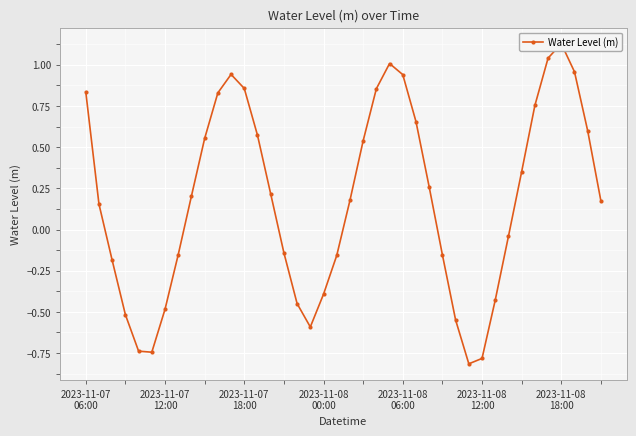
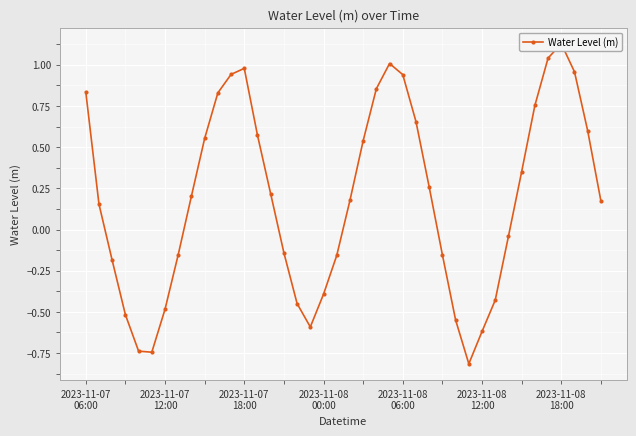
2023-11-07 18:00: 0.86 -> 0.98
2023-11-08 12:00: -0.78 -> -0.62
